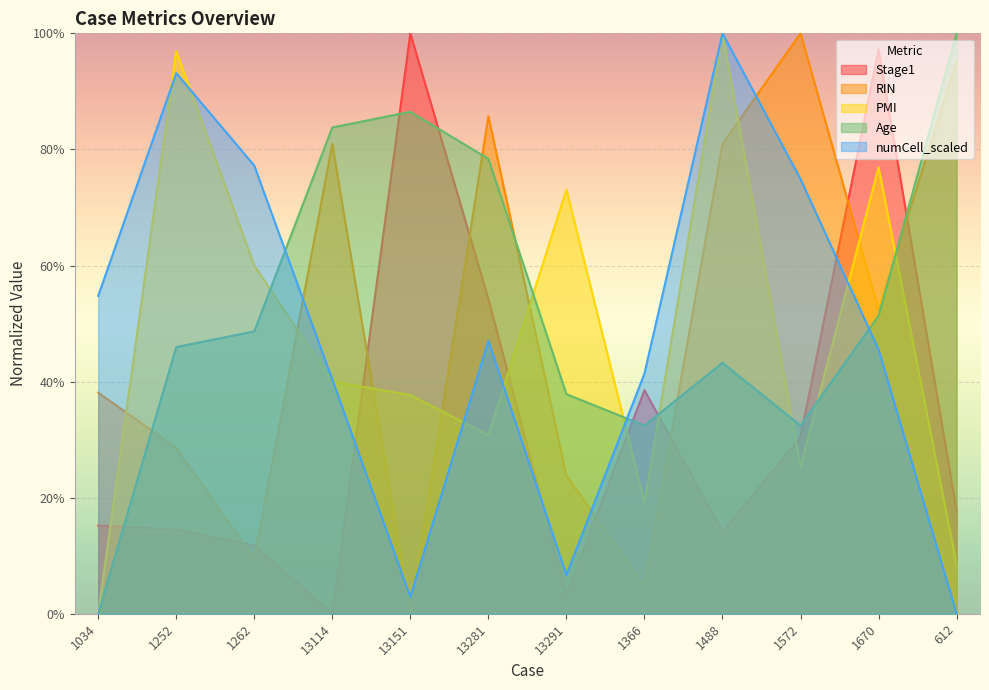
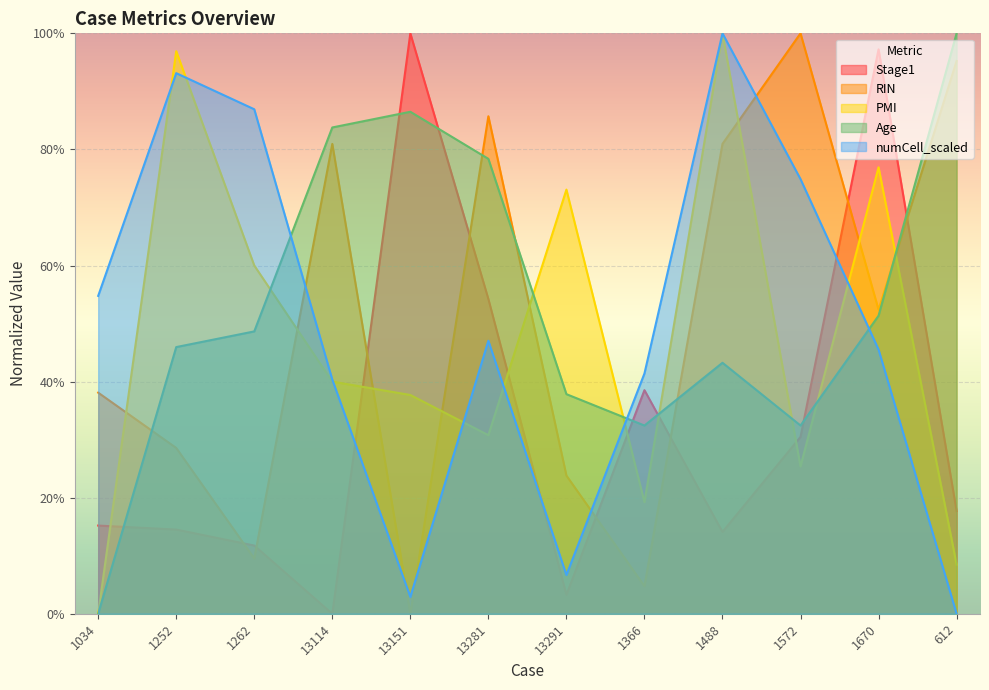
numCell_scaled, 1262: 77% -> 87%
